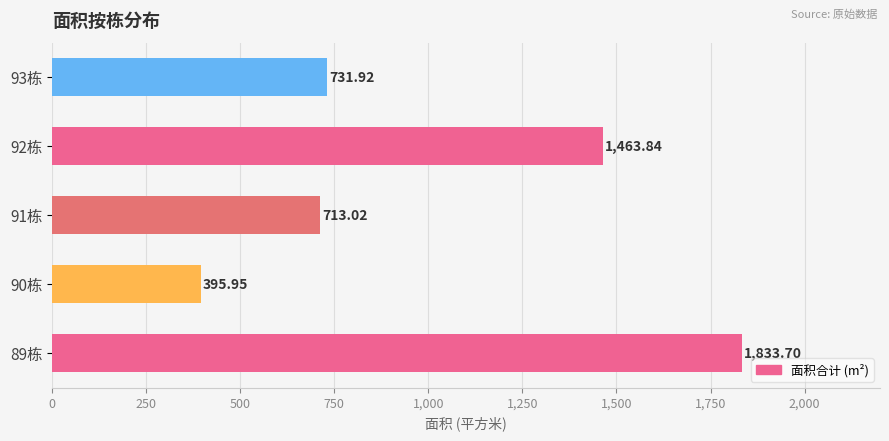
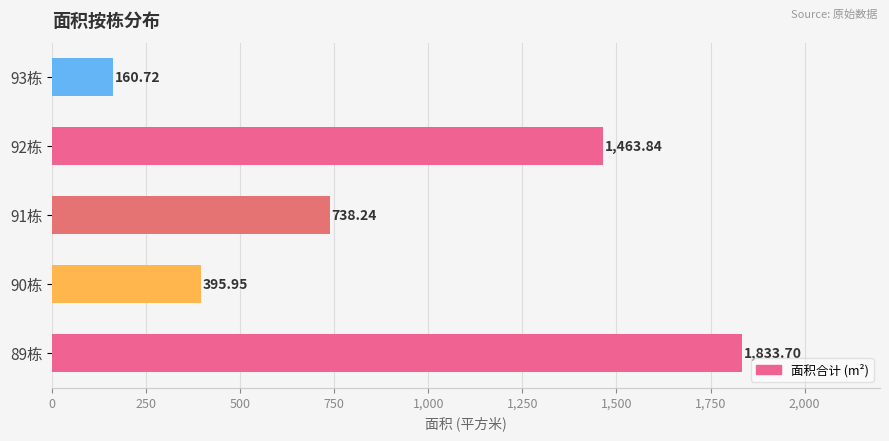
93栋: 731.92 -> 160.72
91栋: 713.02 -> 738.24
